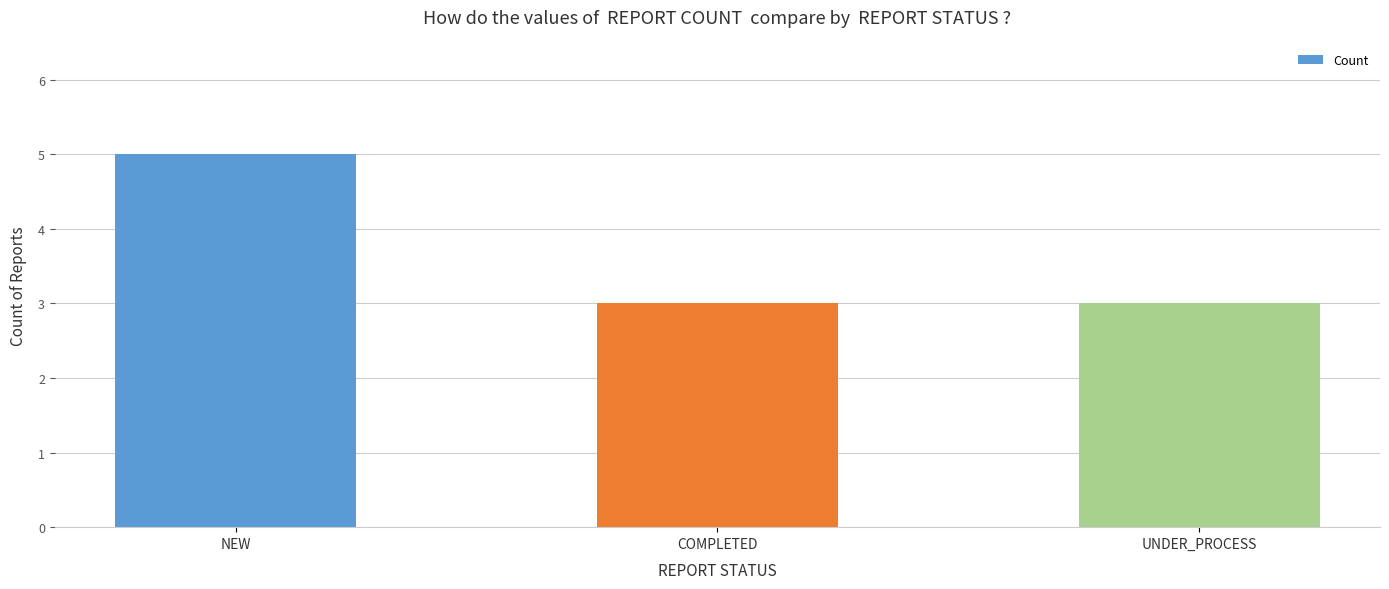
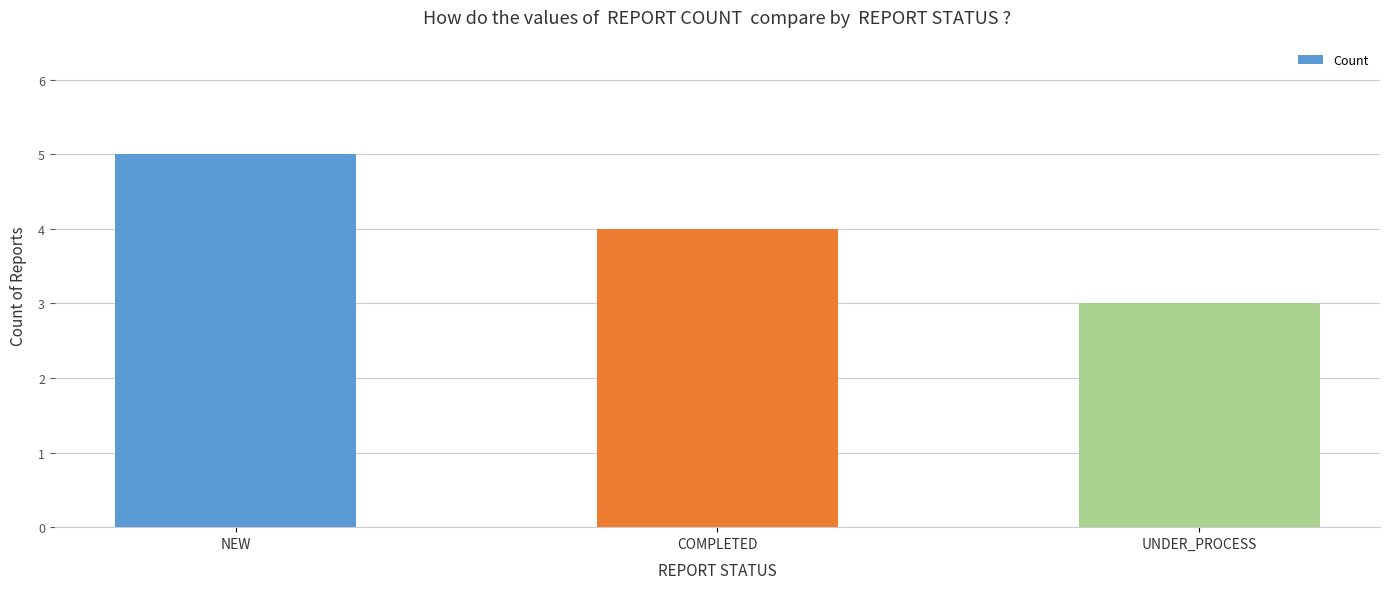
COMPLETED: 3 -> 4
